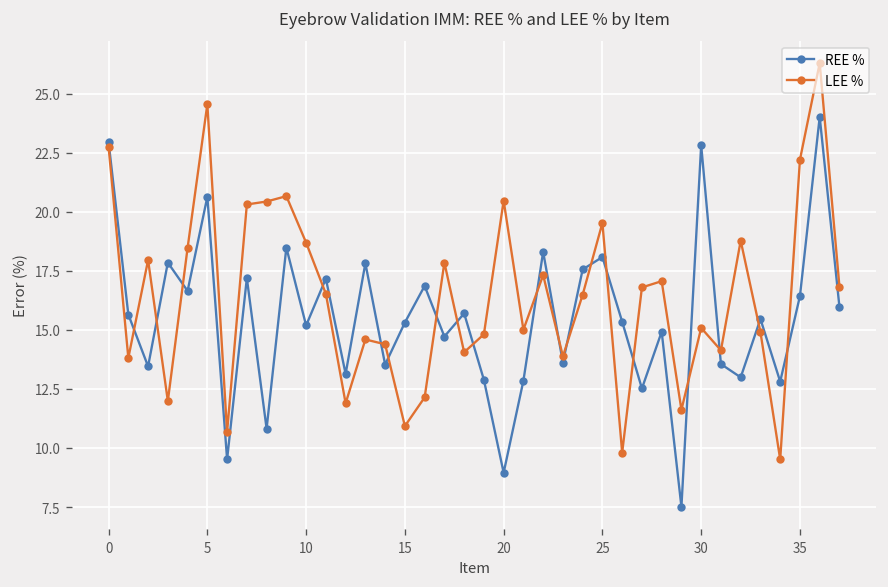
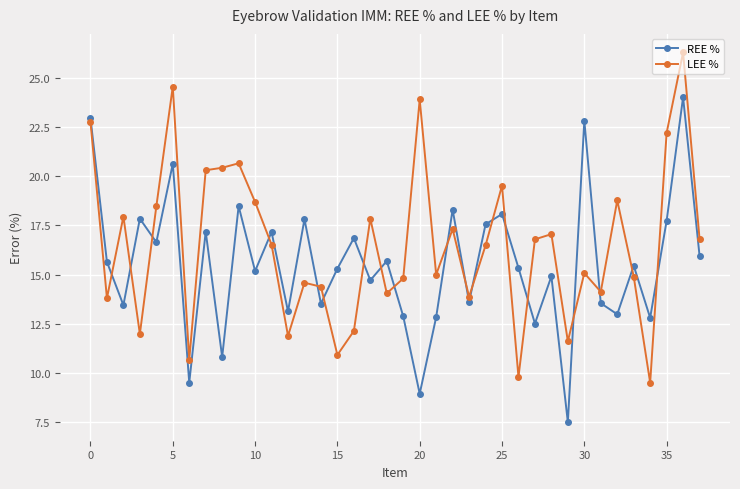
LEE %, 20: 20.5 -> 23.9
REE %, 35: 16.4 -> 17.7
